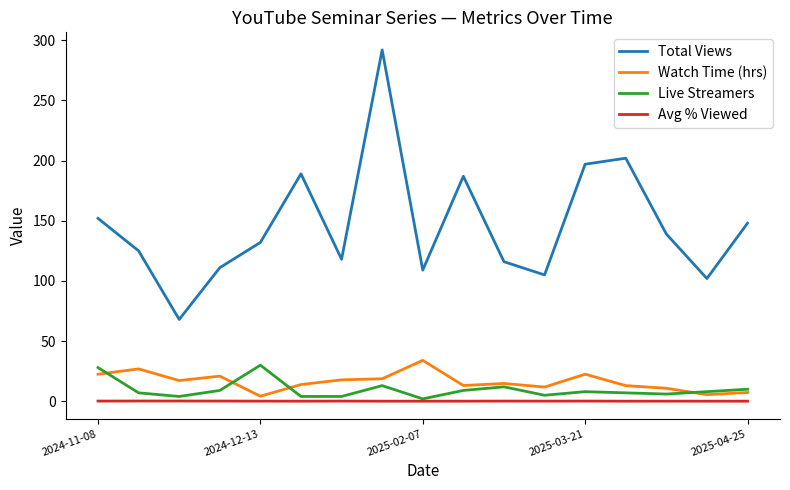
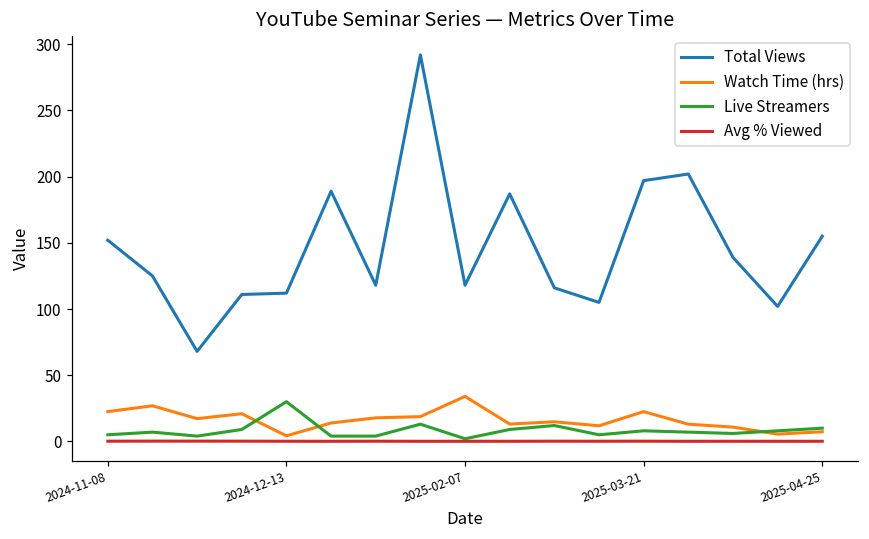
Live Streamers, 2024-11-08: 28 -> 5
Total Views, 2024-12-13: 132 -> 112
Total Views, 2025-02-07: 109 -> 118
Total Views, 2025-04-25: 148 -> 155
